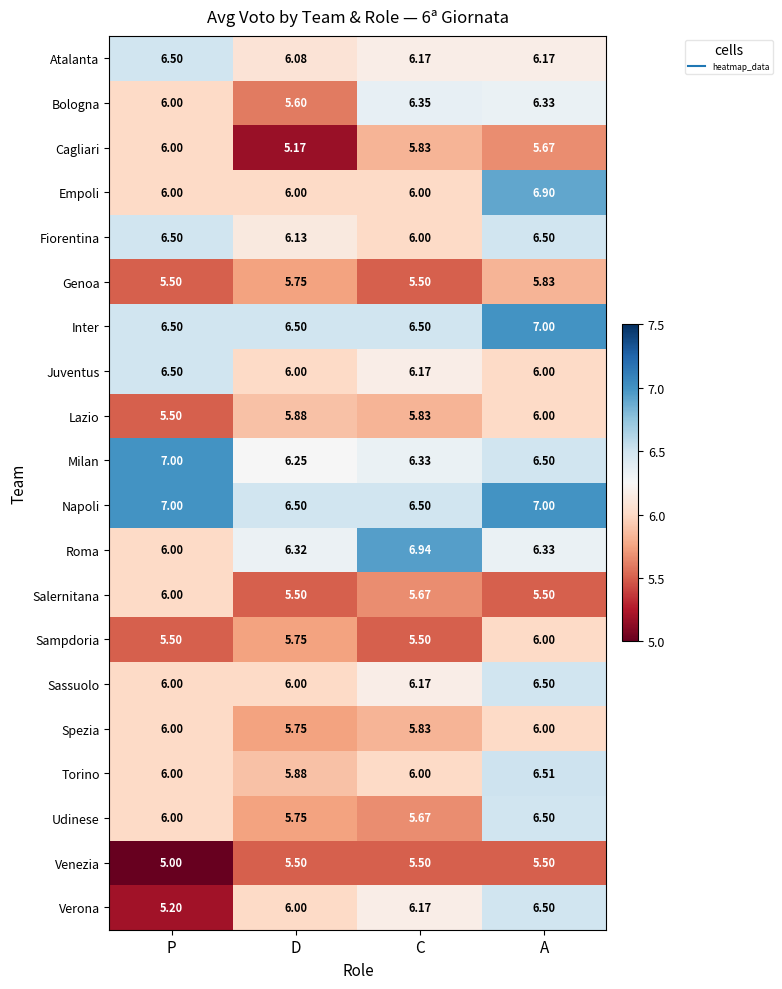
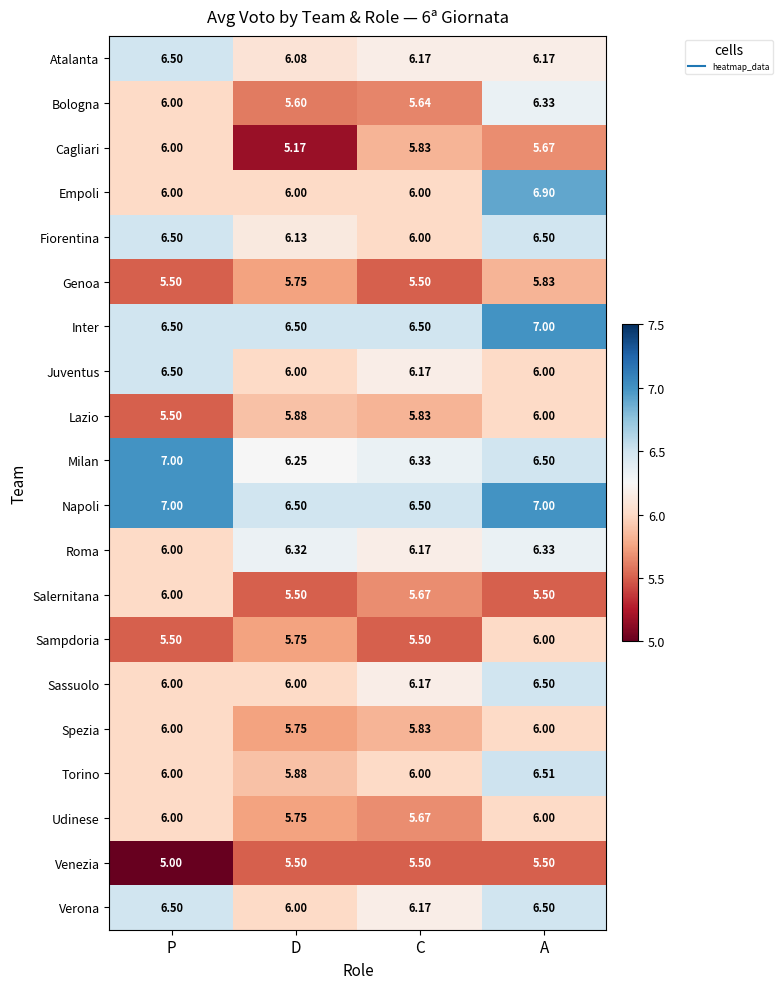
Bologna, C: 6.35 -> 5.64
Roma, C: 6.94 -> 6.17
Udinese, A: 6.50 -> 6.00
Verona, P: 5.20 -> 6.50
